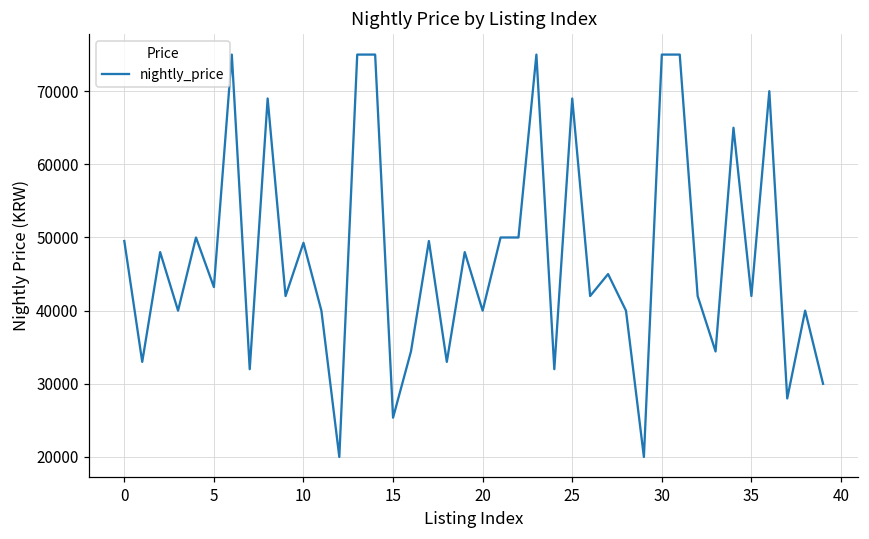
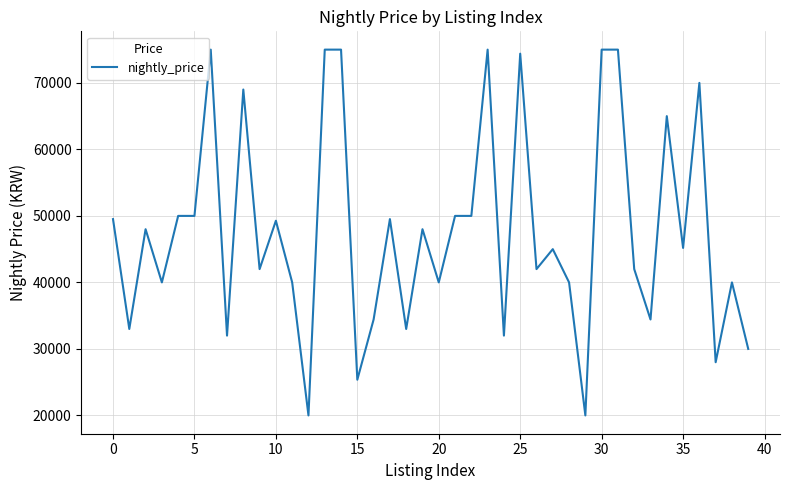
5: 43000 -> 50000
25: 69000 -> 74000
35: 42000 -> 45000
